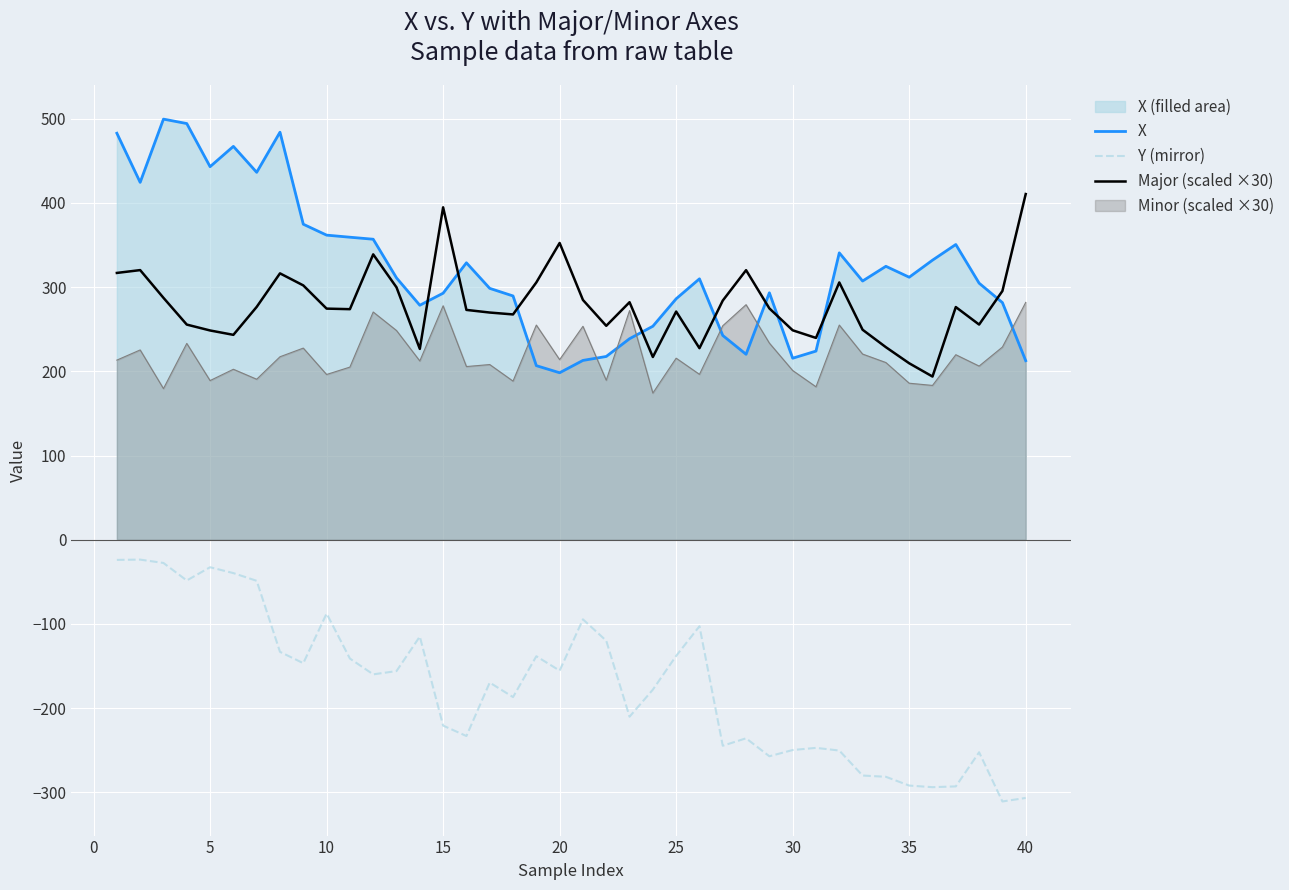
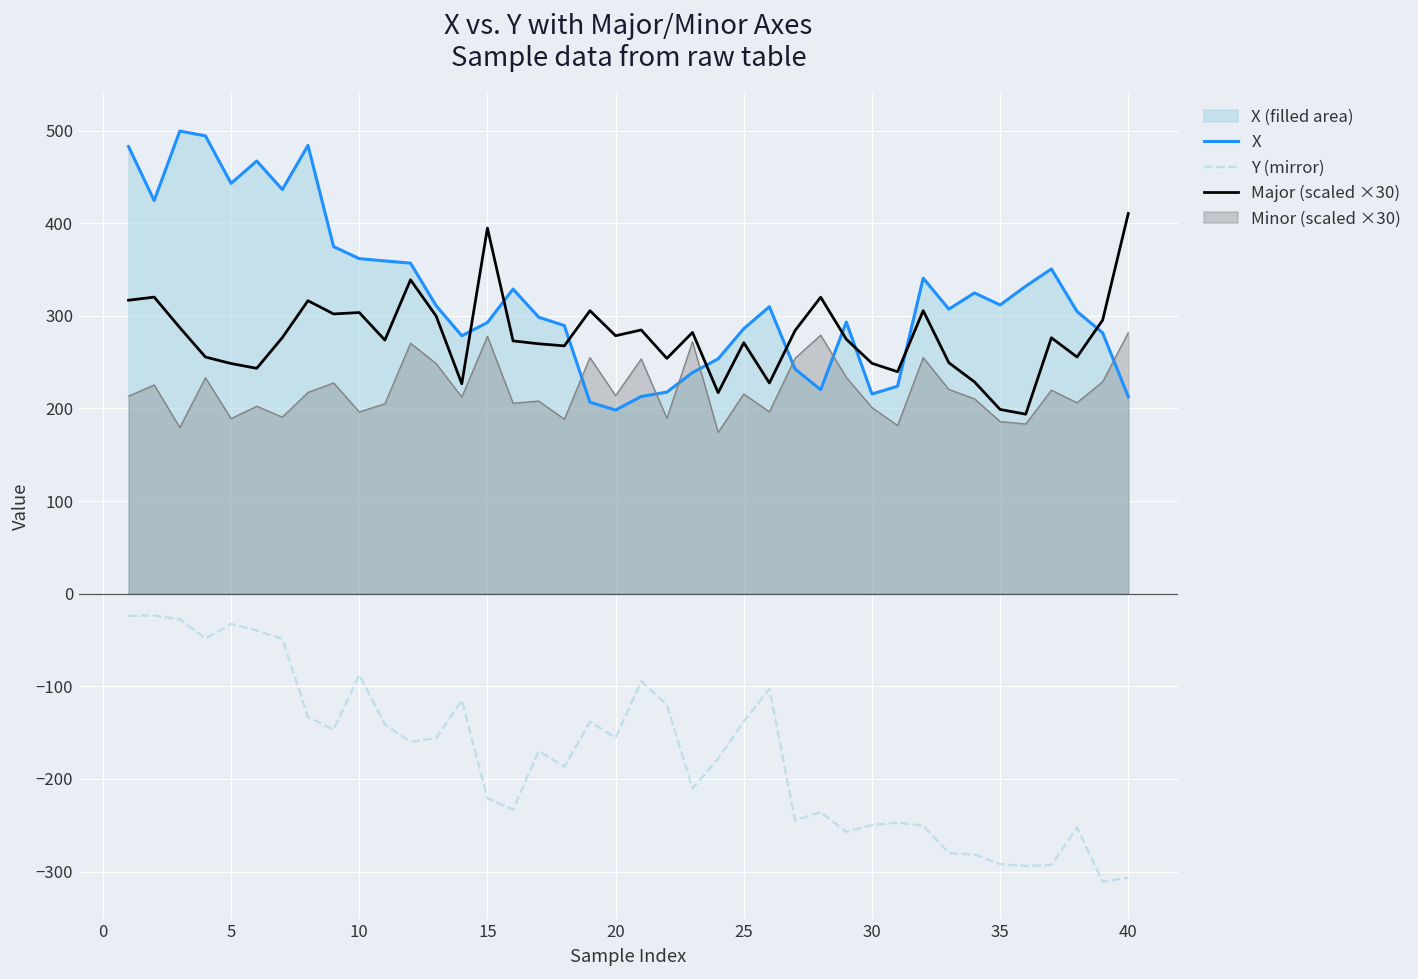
Major (scaled ×30), 10: 270 -> 300
Major (scaled ×30), 20: 350 -> 280
Major (scaled ×30), 35: 210 -> 200
